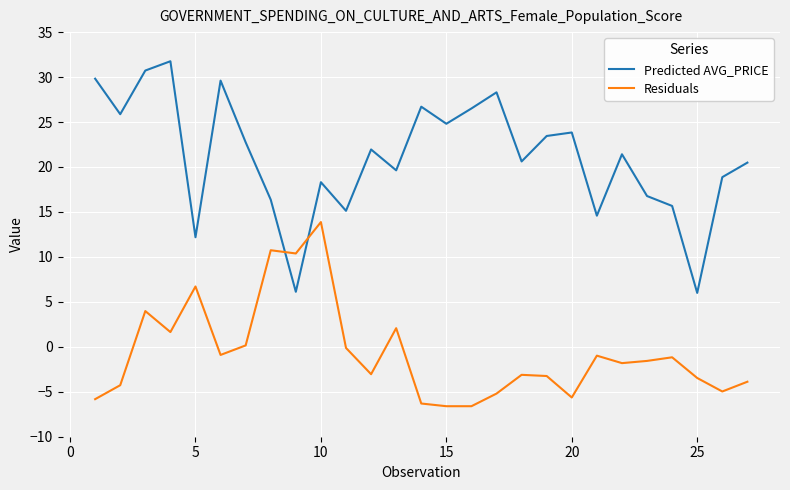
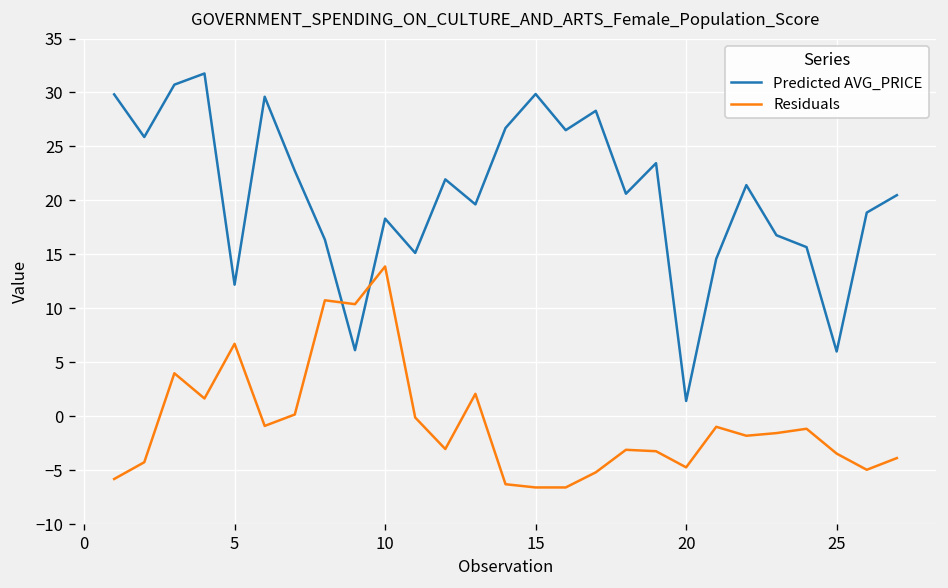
Predicted AVG_PRICE, 15: 25 -> 30
Predicted AVG_PRICE, 20: 24 -> 1
Residuals, 20: -6 -> -5
